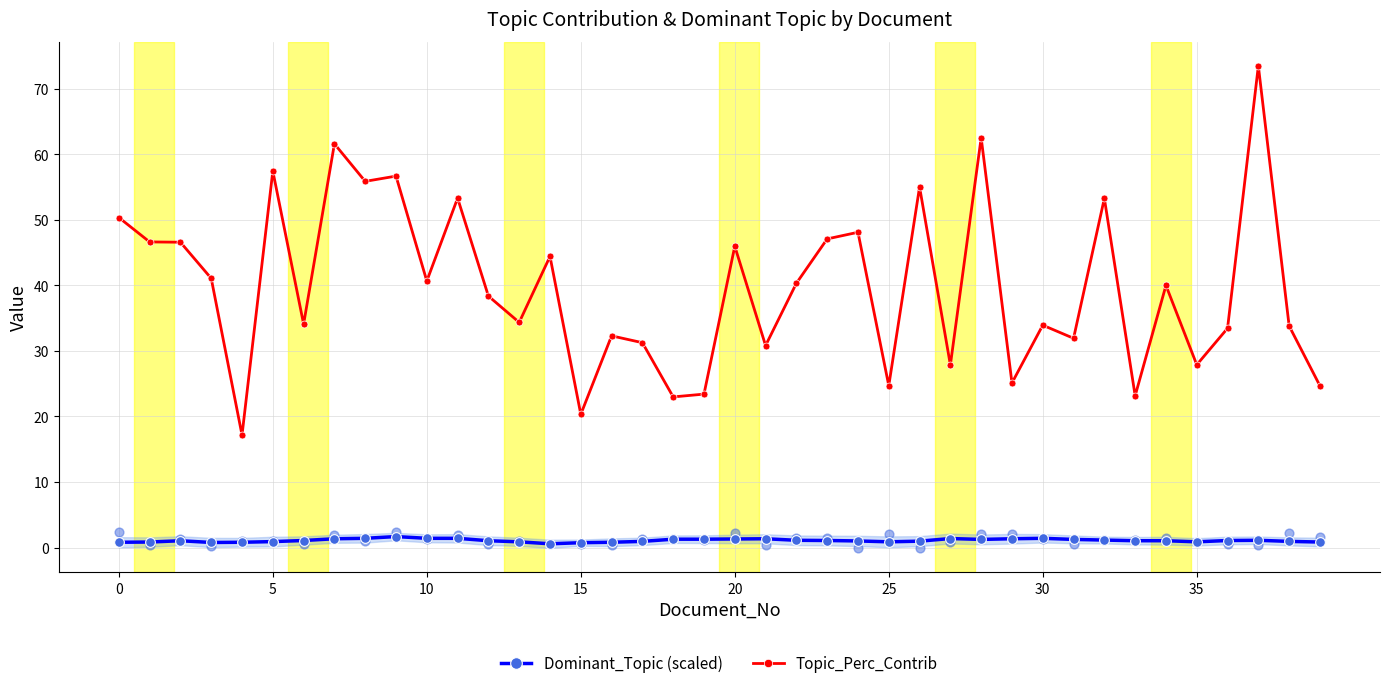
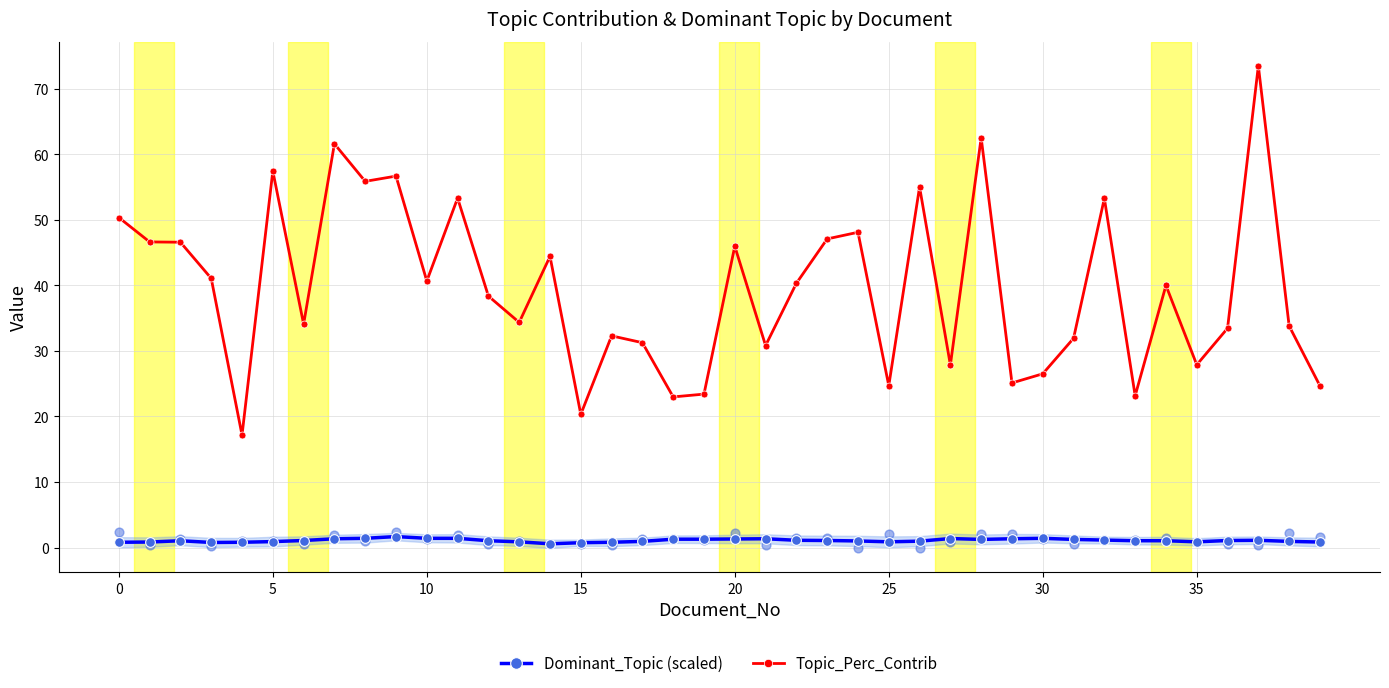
Topic_Perc_Contrib, 30: 34 -> 27
